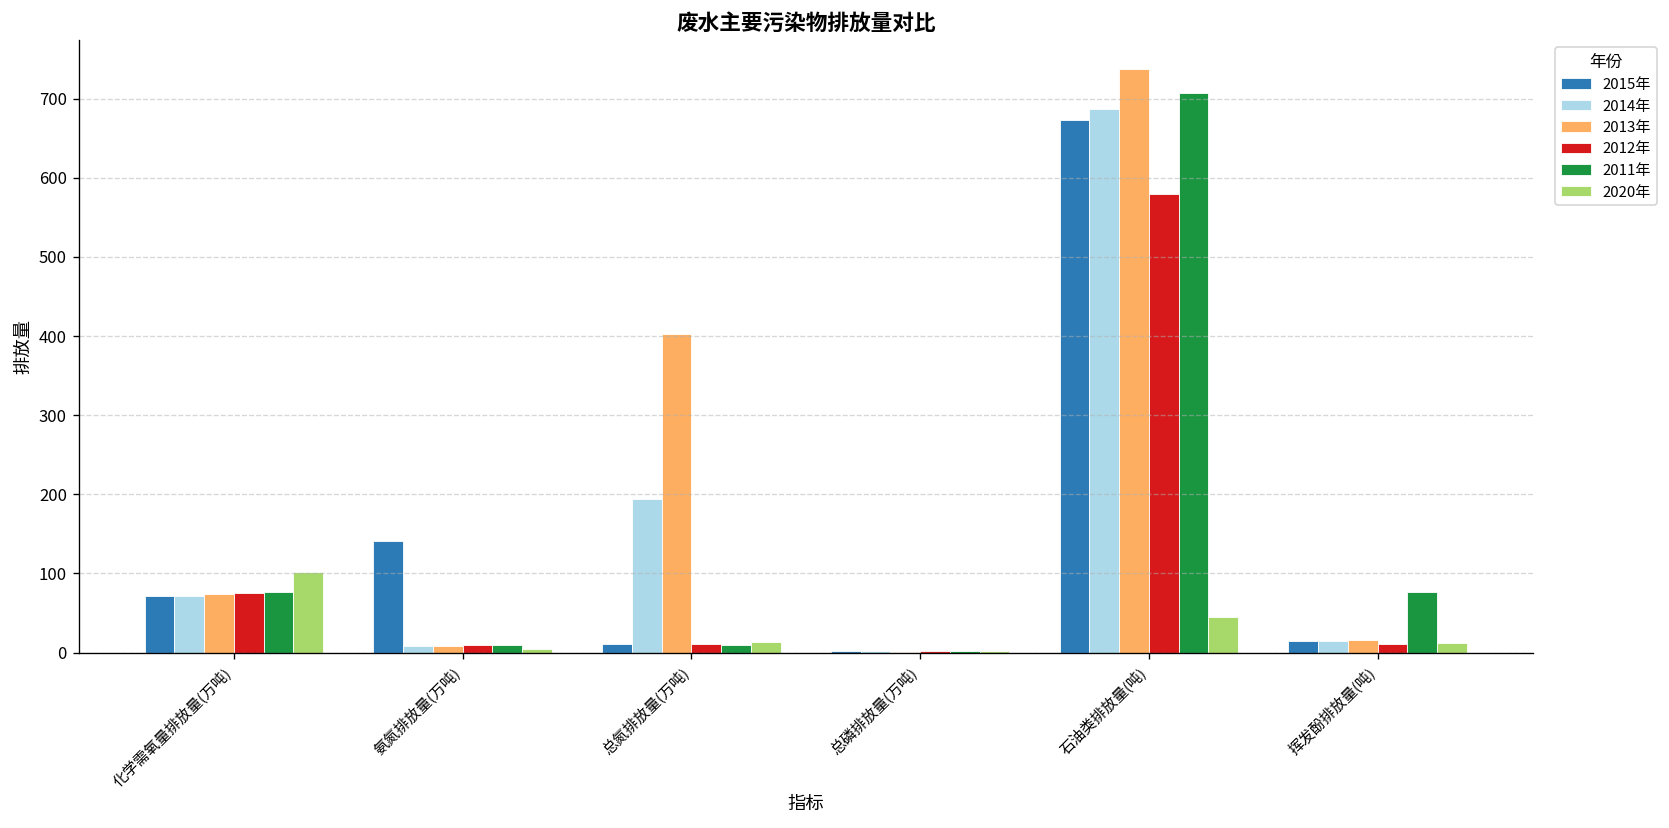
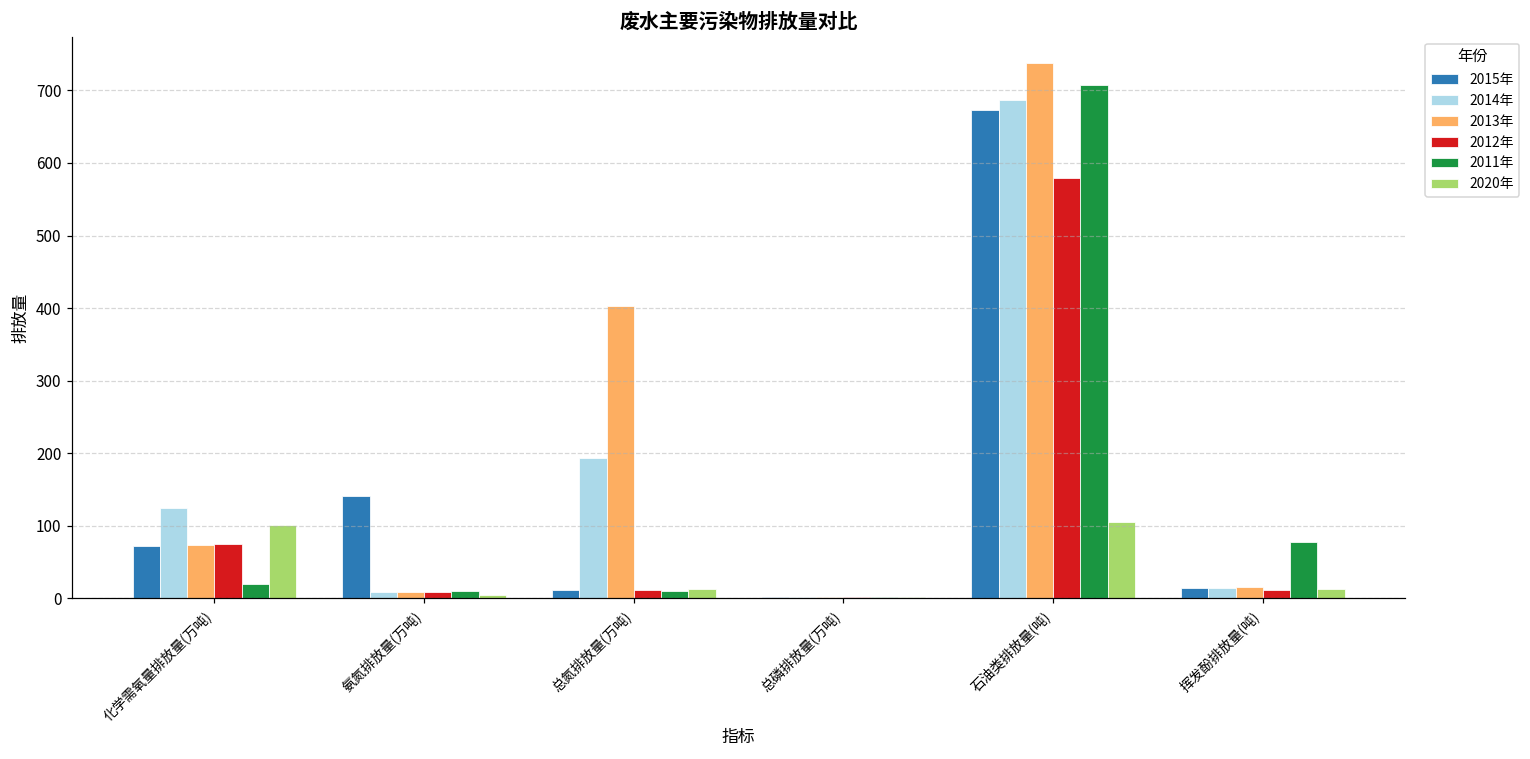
2014年, 化学需氧量排放量(万吨): 70 -> 120
2011年, 化学需氧量排放量(万吨): 80 -> 20
2020年, 石油类排放量(吨): 50 -> 100
